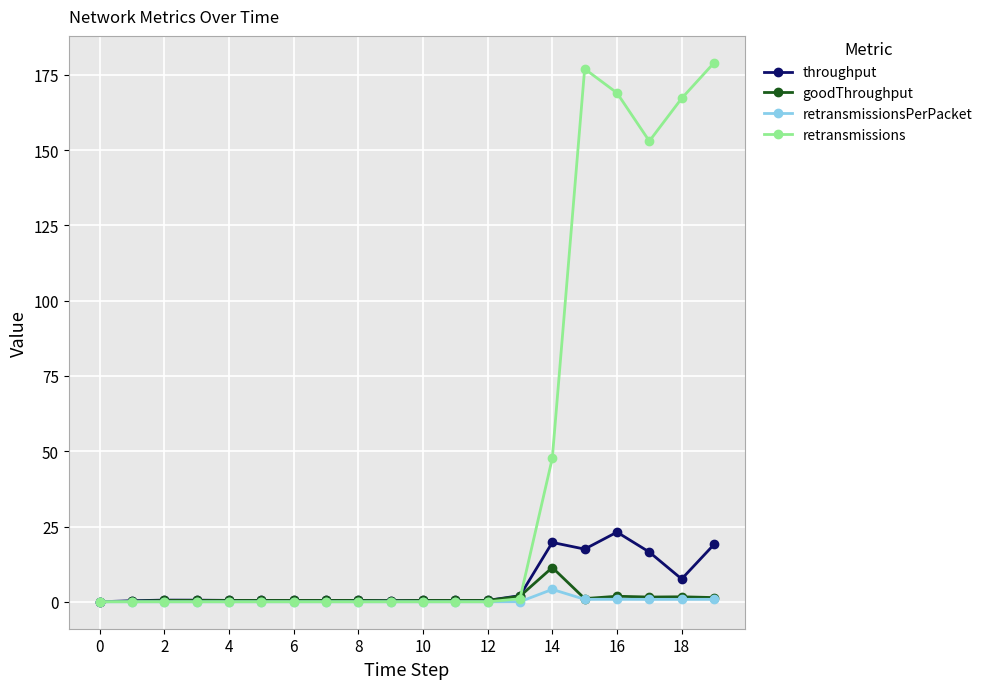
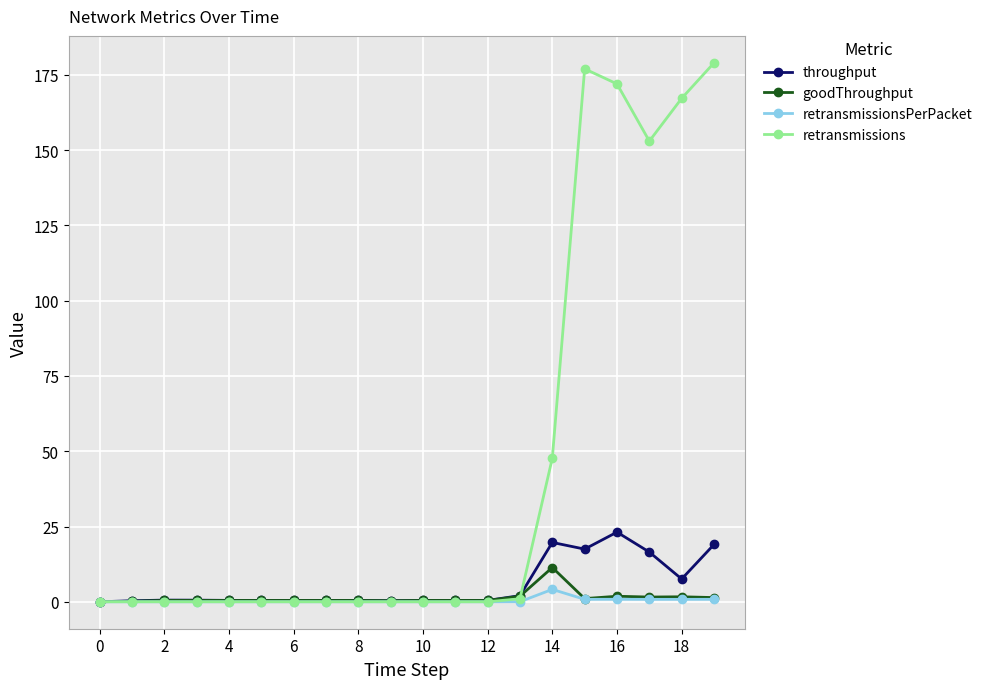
retransmissions, 16: 169 -> 172
